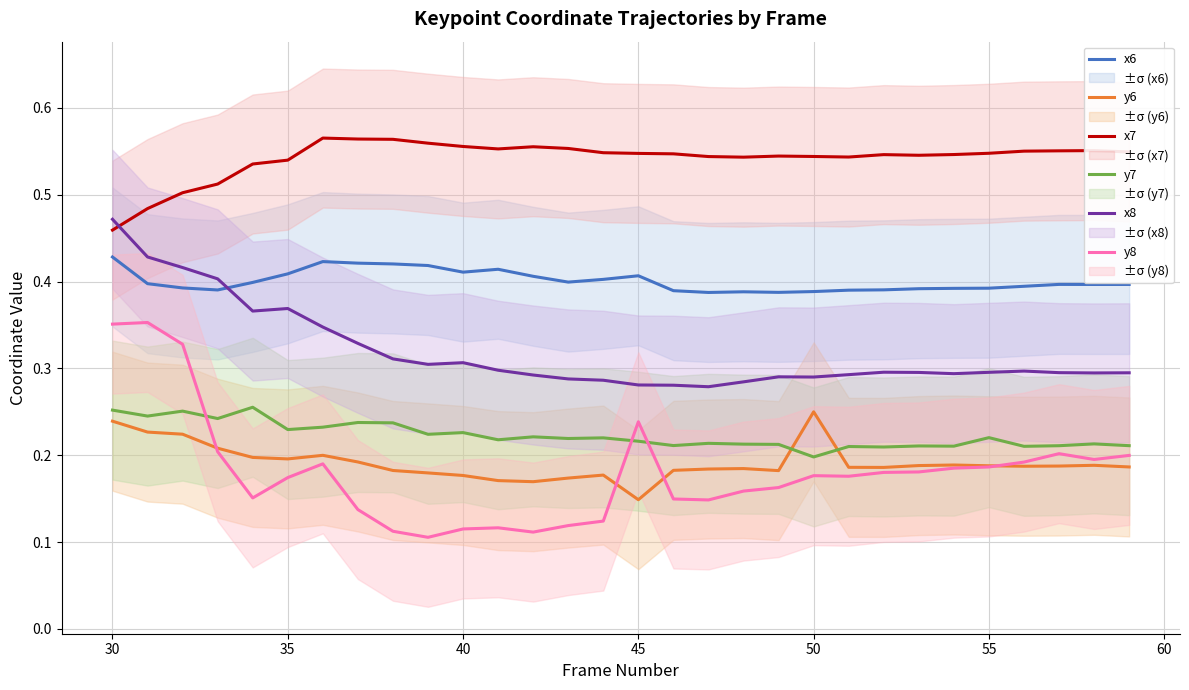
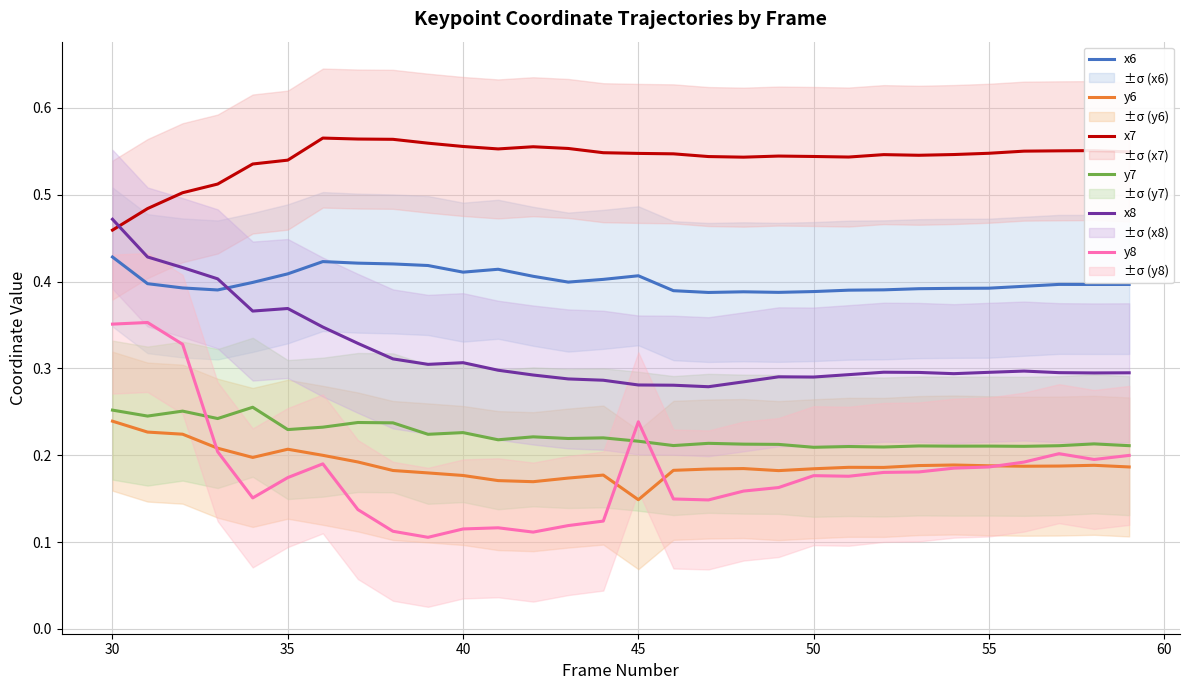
y6, 35: 0.20 -> 0.21
y6, 50: 0.25 -> 0.18
y7, 50: 0.20 -> 0.21
y7, 55: 0.22 -> 0.21
